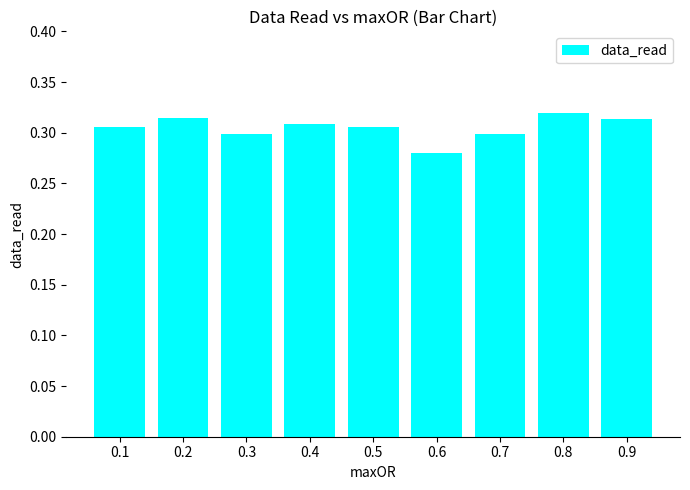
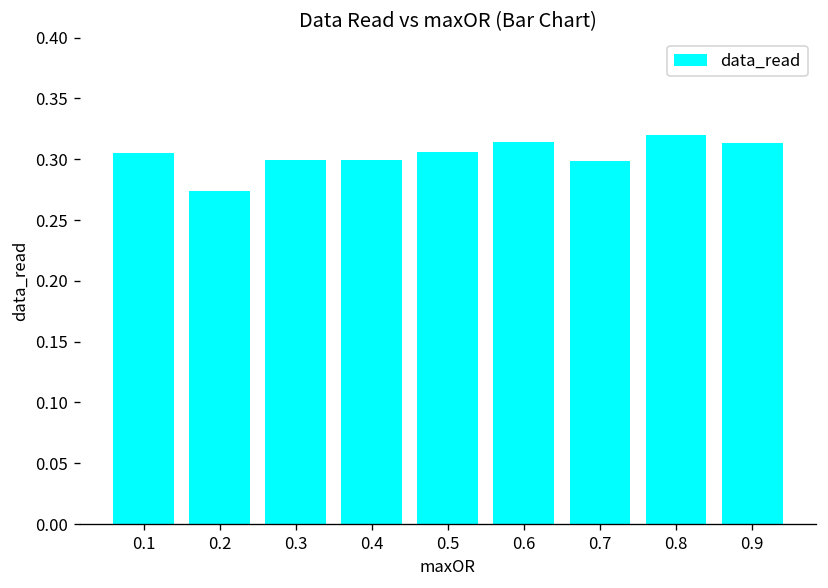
0.2: 0.315 -> 0.274
0.4: 0.309 -> 0.300
0.6: 0.280 -> 0.314
